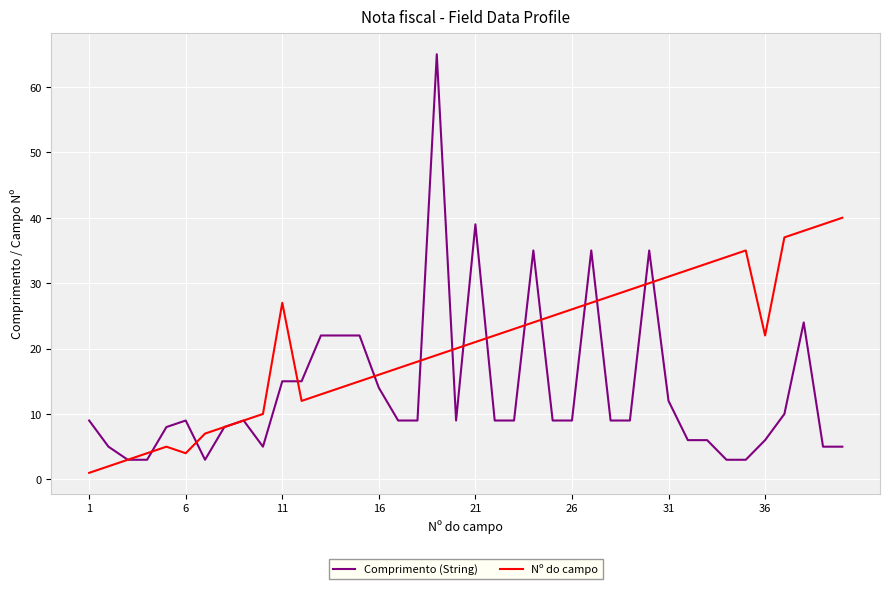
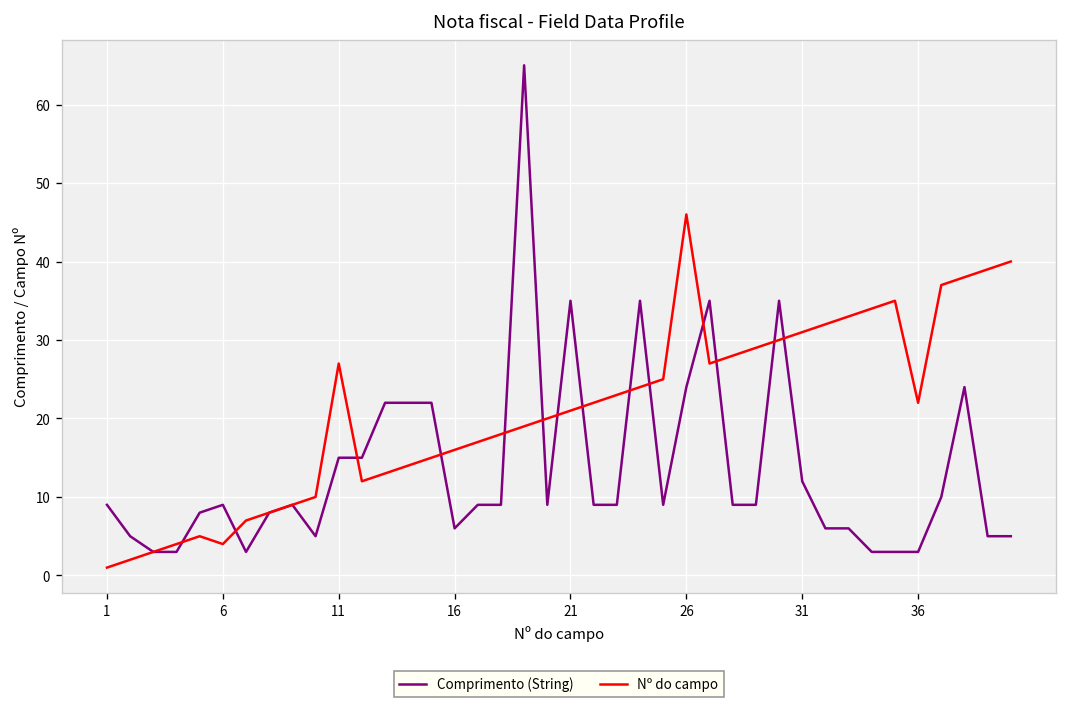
Comprimento (String), 16: 14 -> 6
Comprimento (String), 21: 39 -> 35
Comprimento (String), 26: 9 -> 24
Nº do campo, 26: 26 -> 46
Comprimento (String), 36: 6 -> 3
